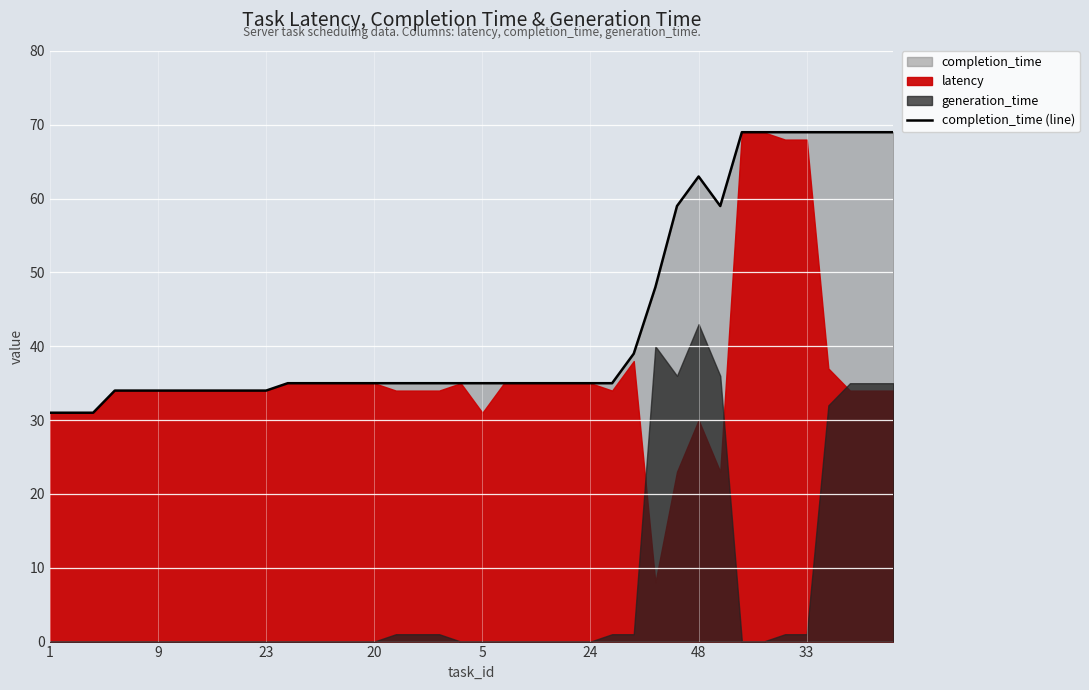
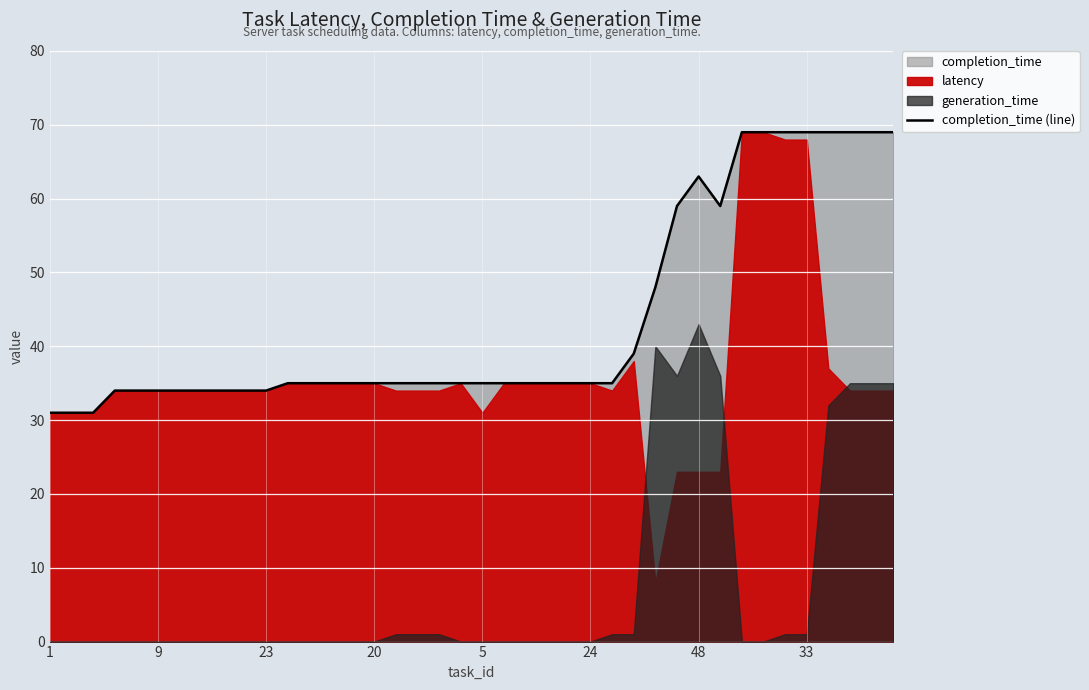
latency, 48: 30 -> 23
